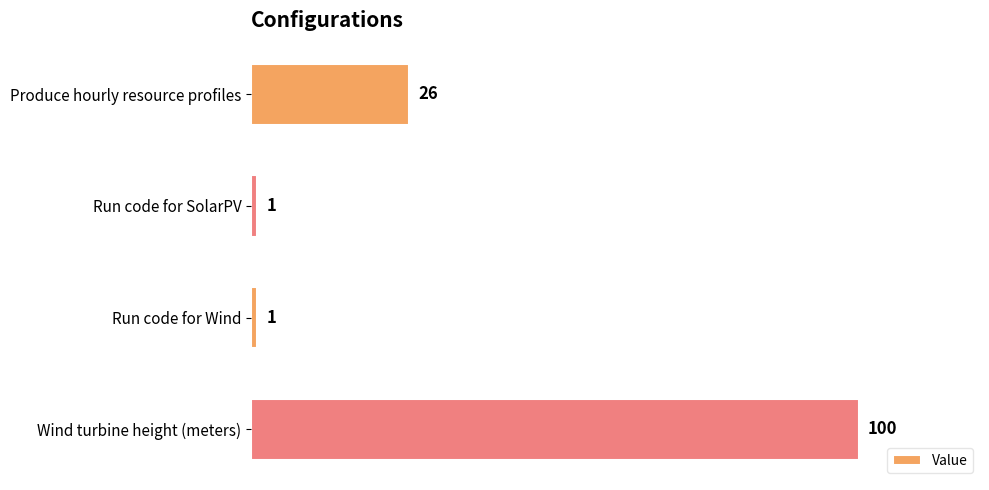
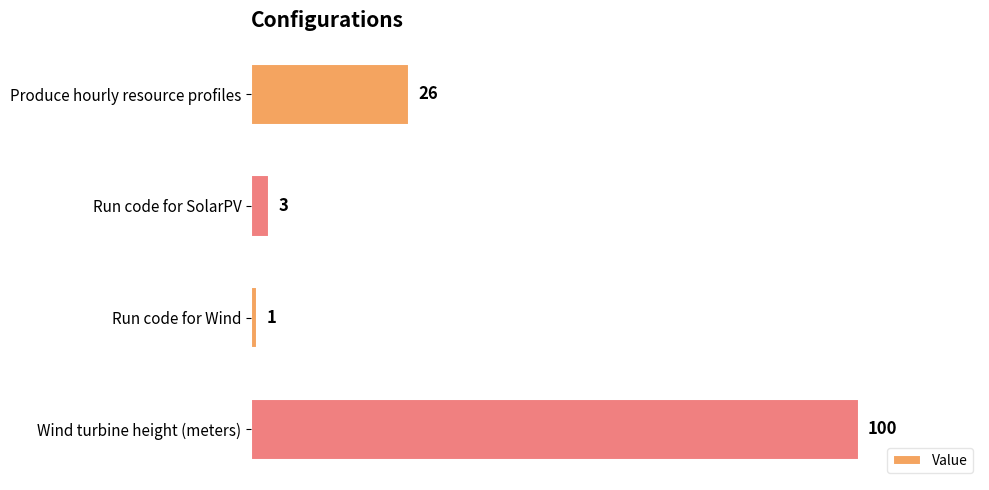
Run code for SolarPV: 1 -> 3
